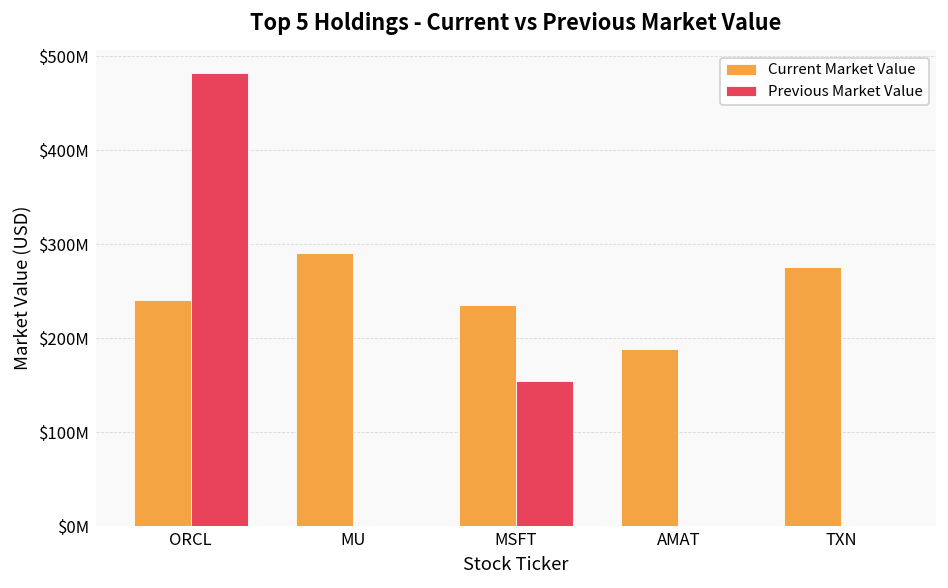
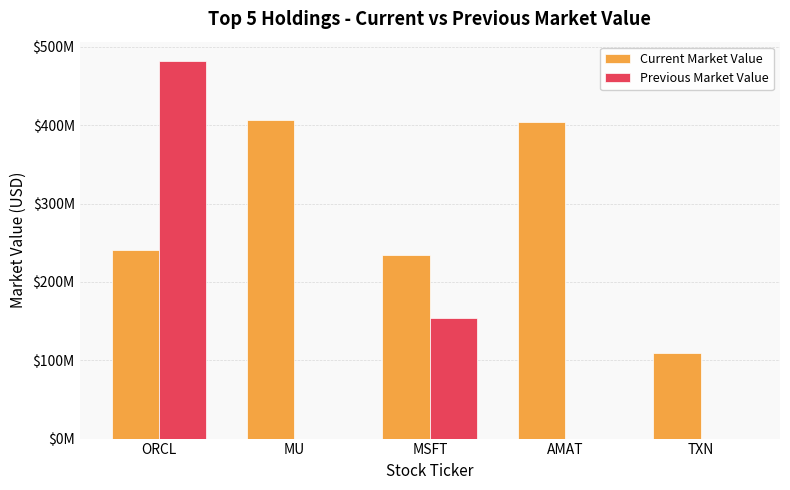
Current Market Value, MU: $290000000 -> $410000000
Current Market Value, AMAT: $190000000 -> $400000000
Current Market Value, TXN: $280000000 -> $110000000
